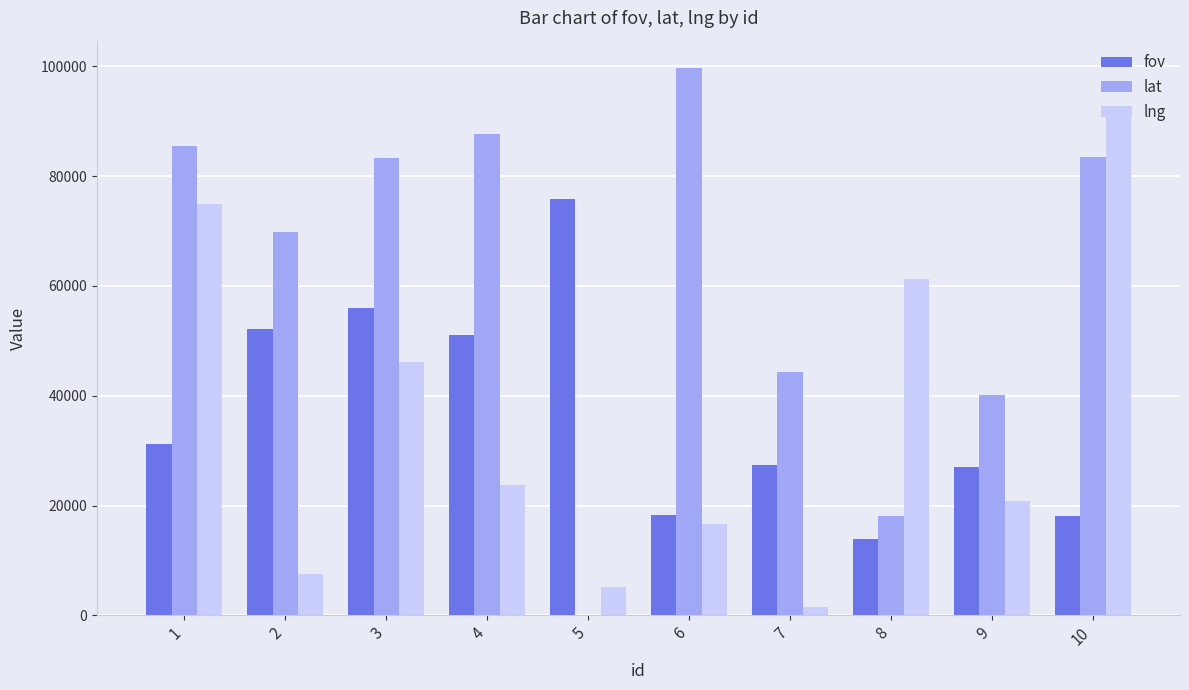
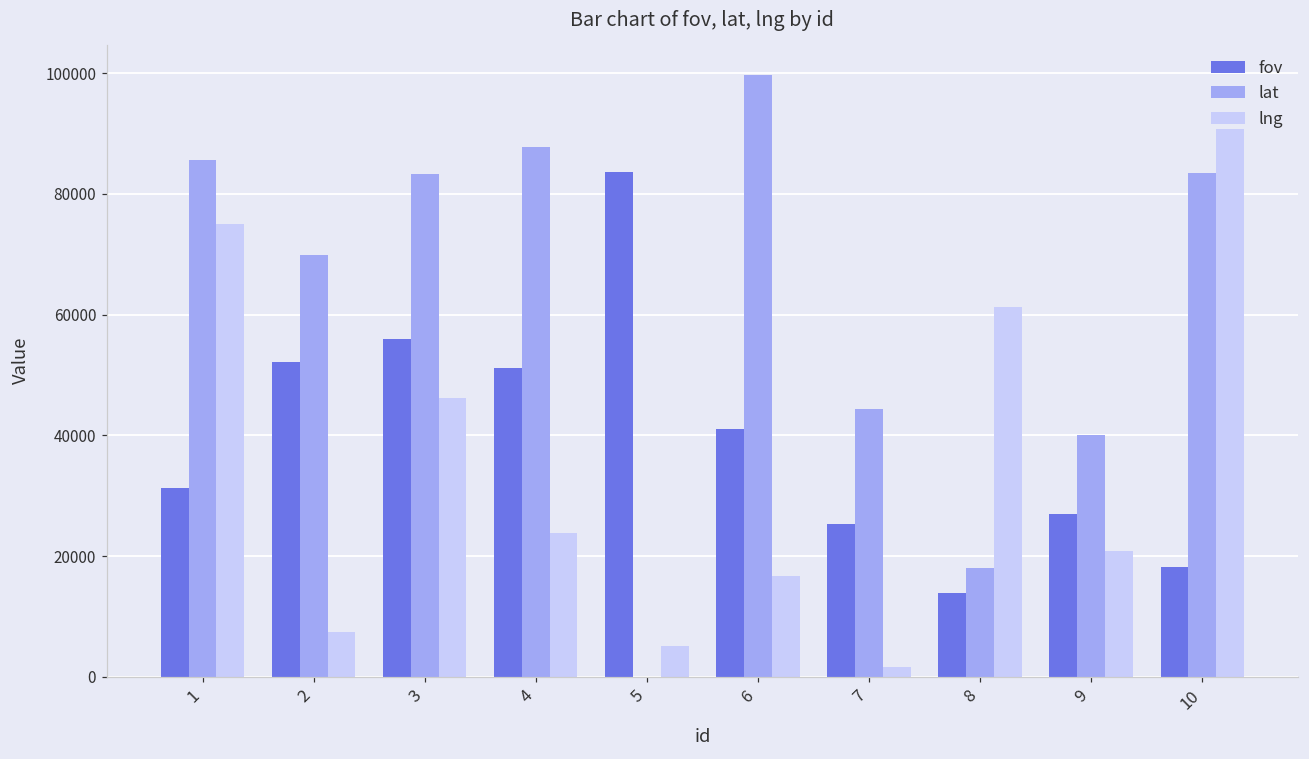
fov, 5: 76000 -> 84000
fov, 6: 18000 -> 41000
fov, 7: 27000 -> 25000
